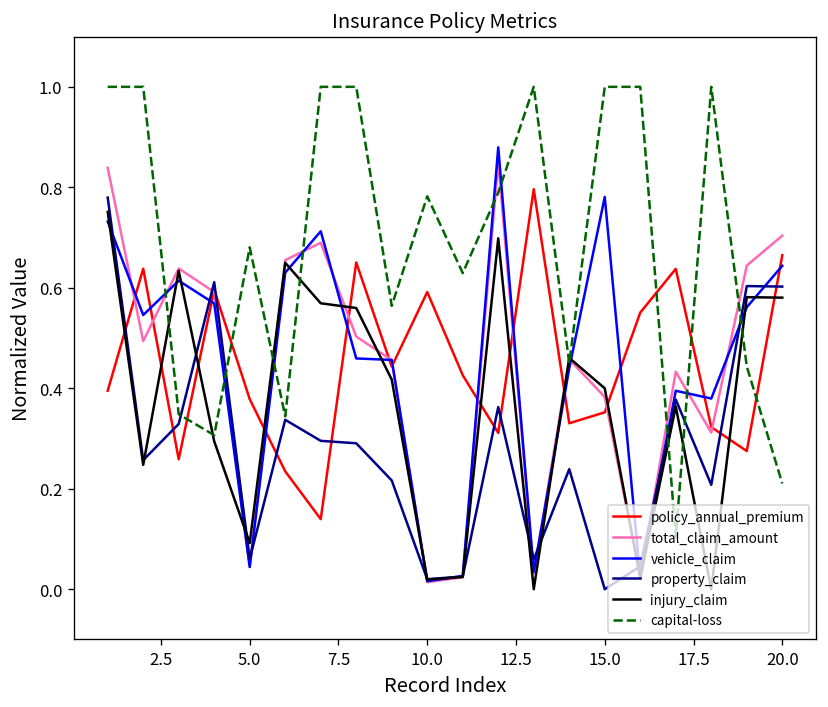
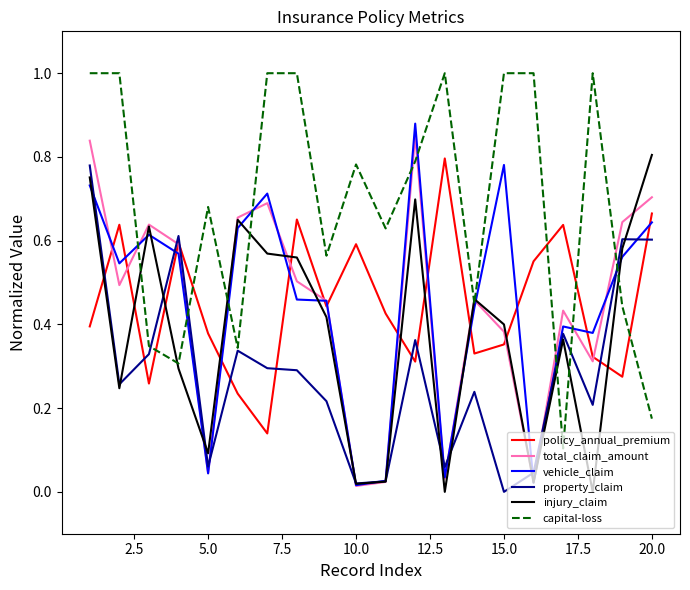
injury_claim, 20.0: 0.58 -> 0.80
capital-loss, 20.0: 0.21 -> 0.17
